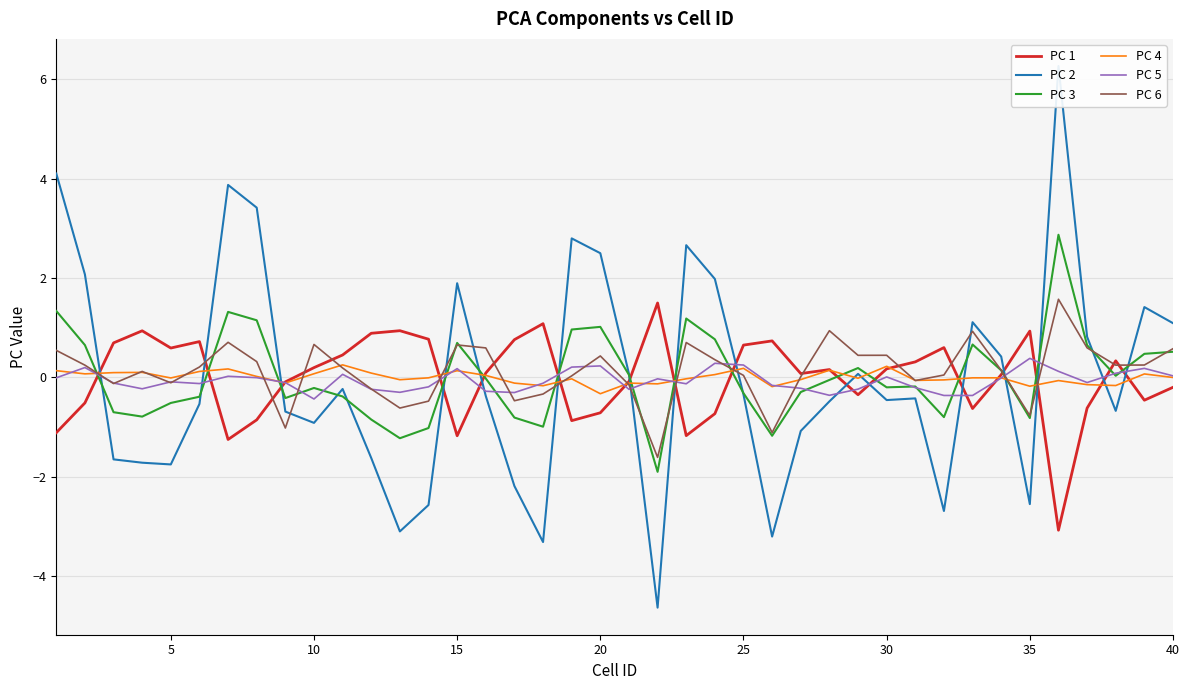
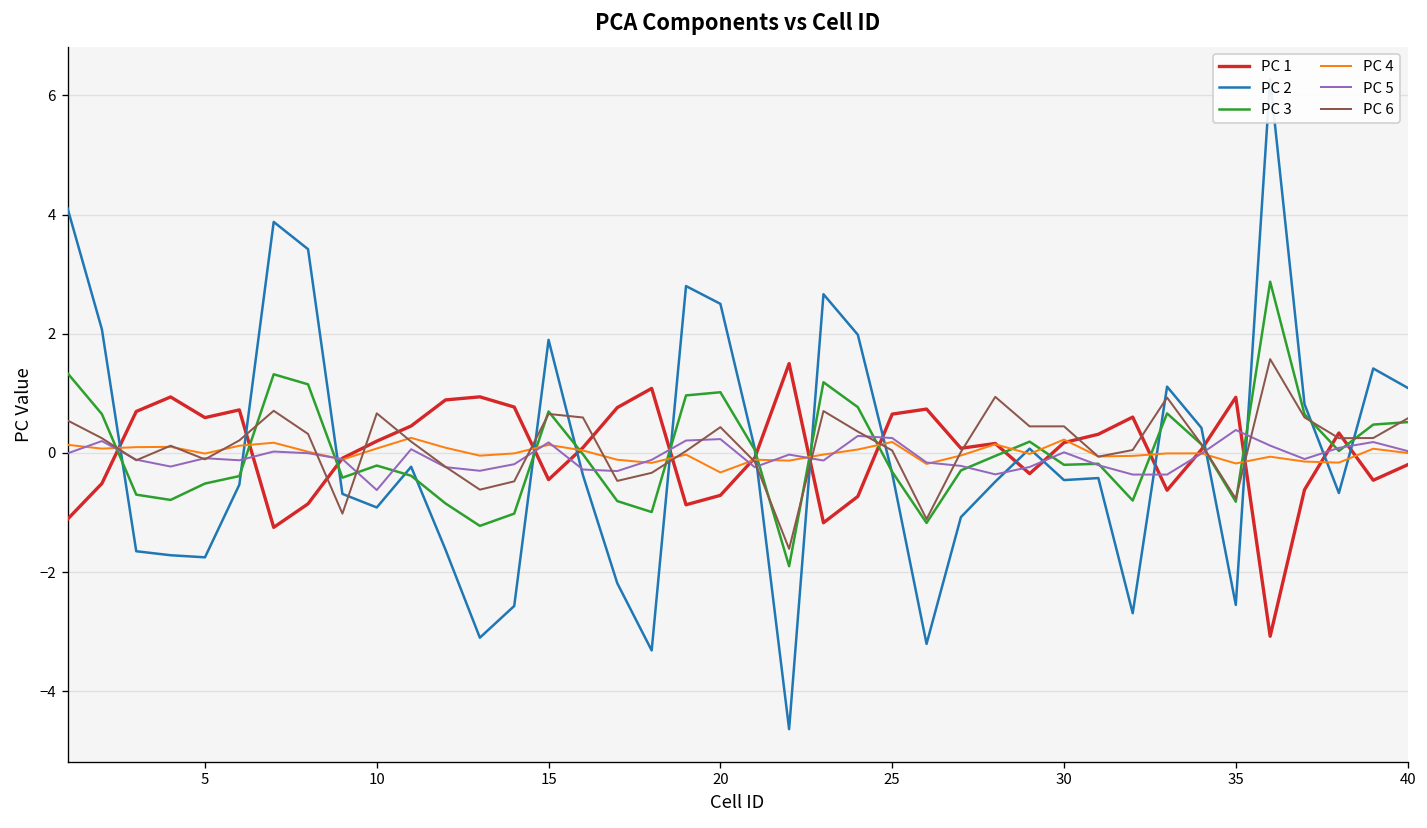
PC 5, 10: -0.4 -> -0.6
PC 1, 15: -1.2 -> -0.4
